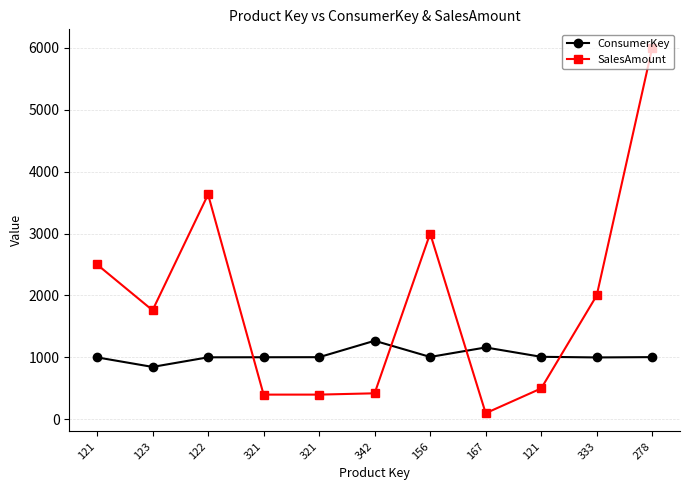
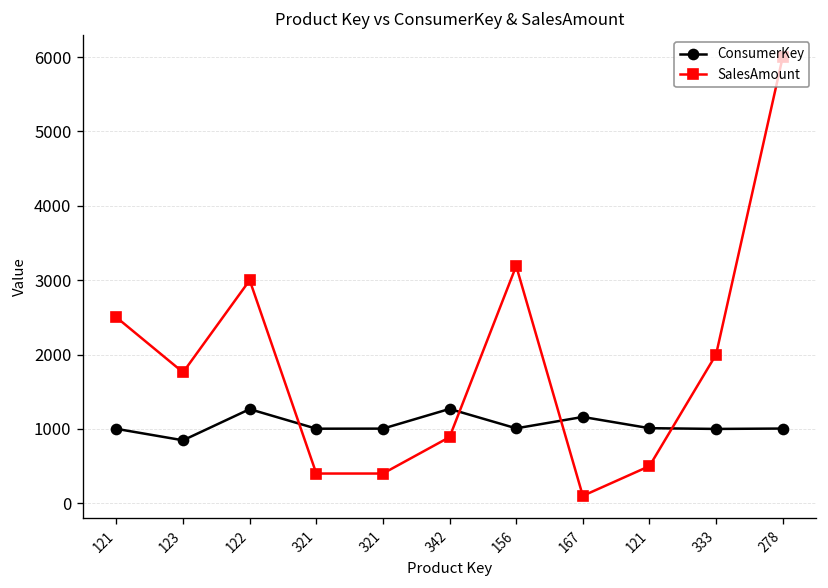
ConsumerKey, 122: 1000 -> 1300
SalesAmount, 122: 3600 -> 3000
SalesAmount, 342: 400 -> 900
SalesAmount, 156: 3000 -> 3200
